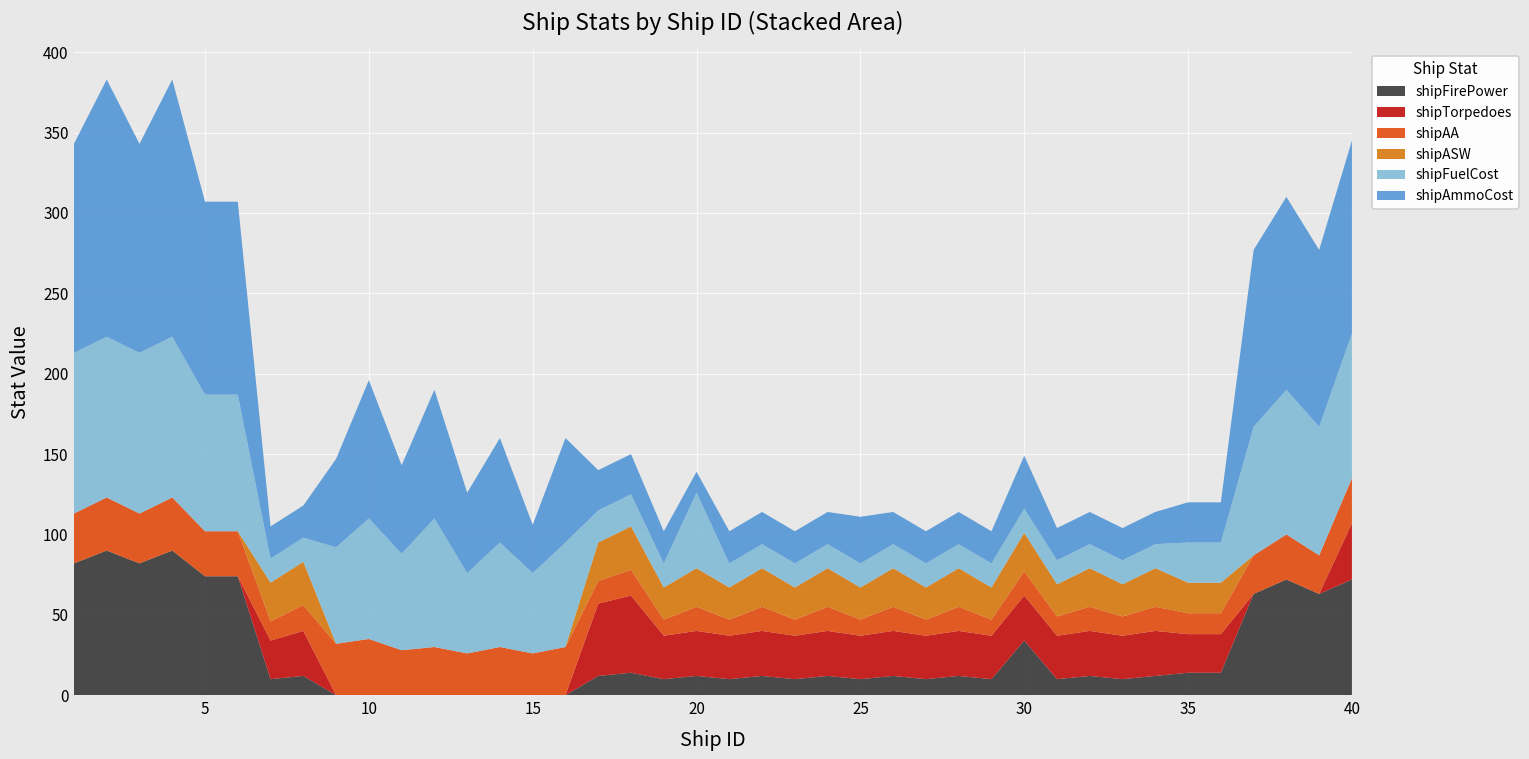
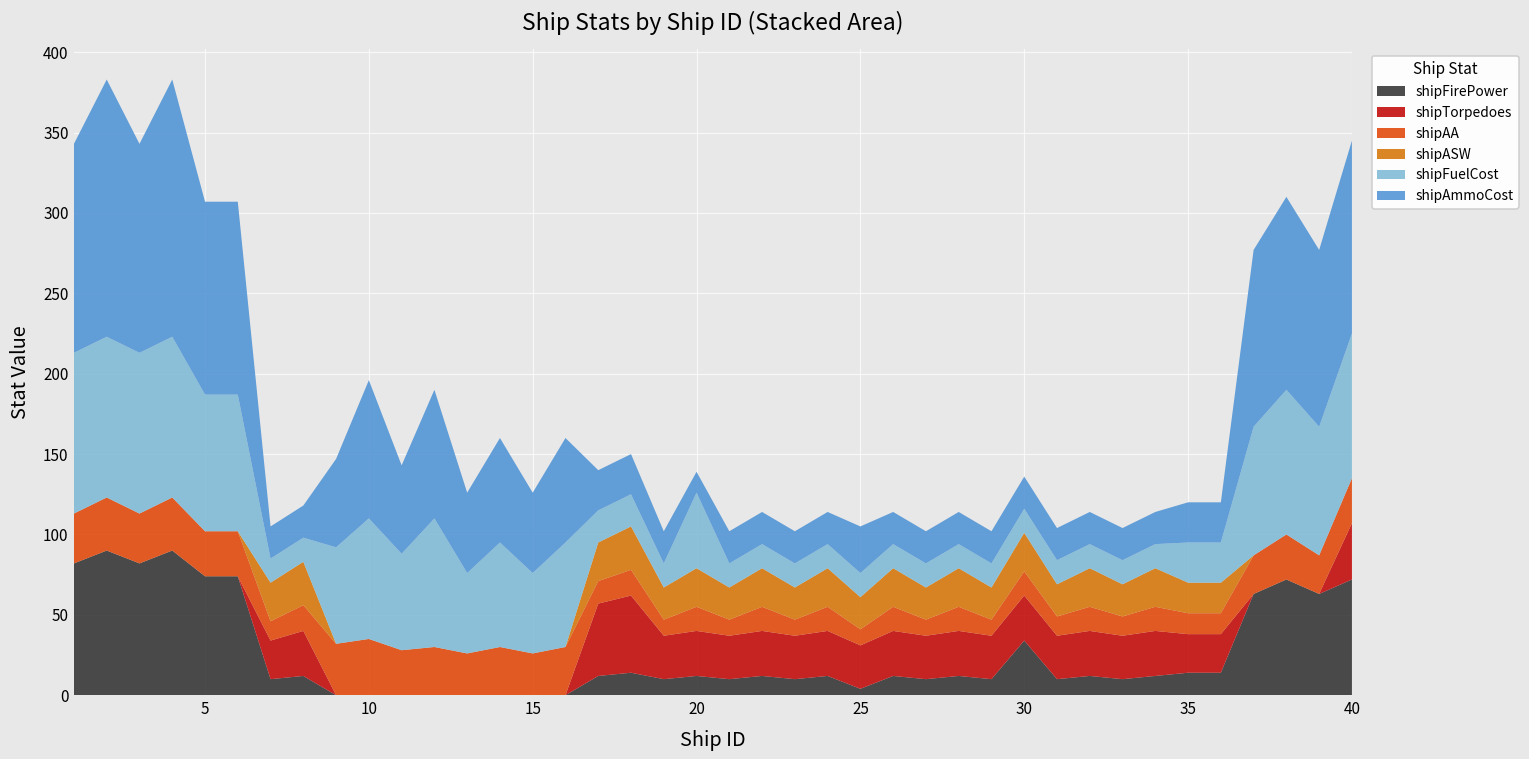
shipAmmoCost, 15: 30 -> 50
shipFirePower, 25: 10 -> 4
shipAmmoCost, 30: 33 -> 20
